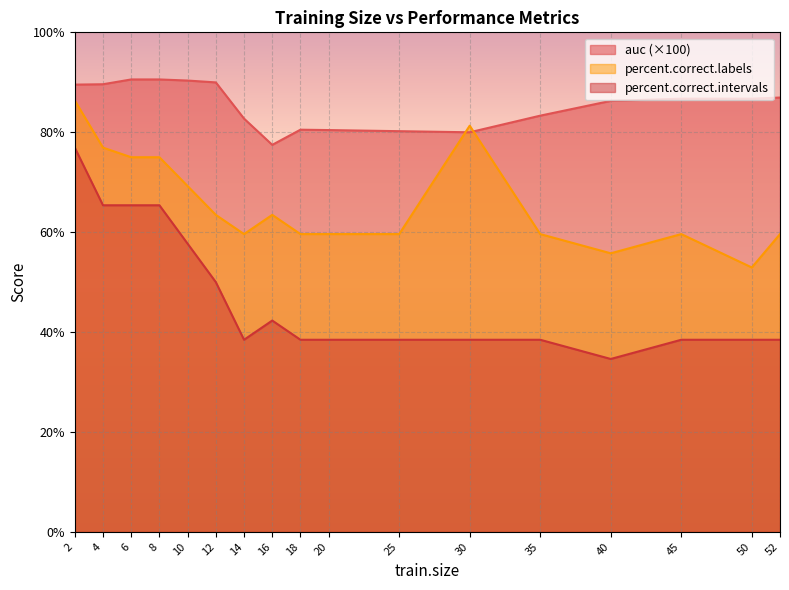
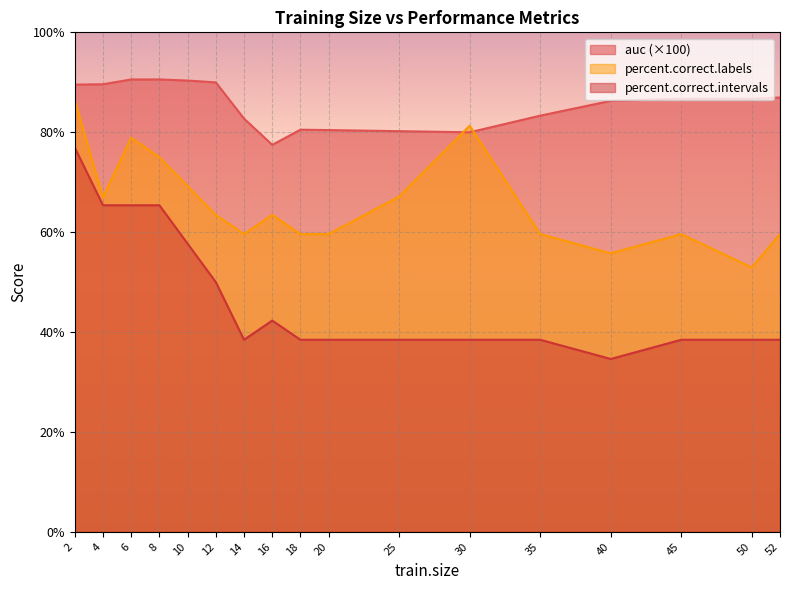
percent.correct.labels, 4: 77% -> 67%
percent.correct.labels, 6: 75% -> 79%
percent.correct.labels, 25: 60% -> 67%
